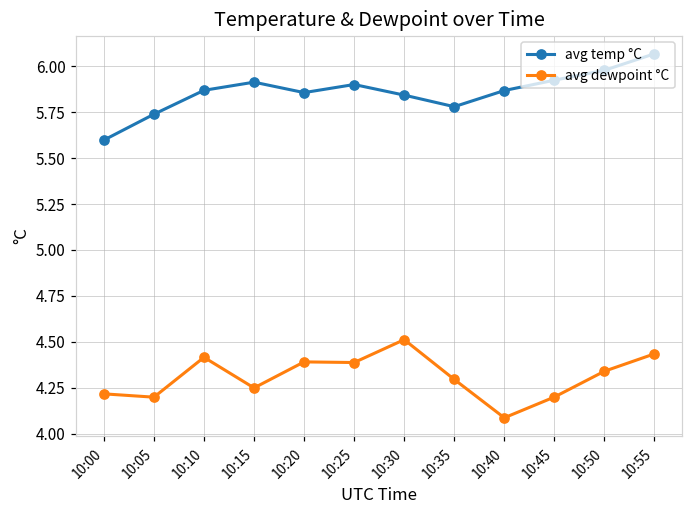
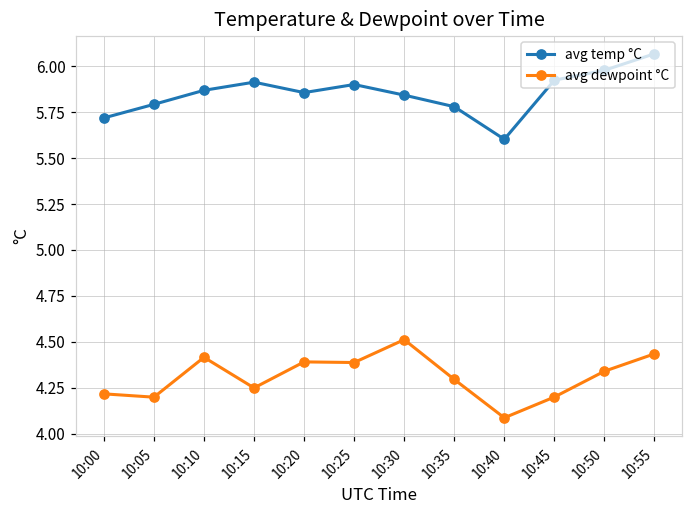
avg temp °C, 10:00: 5.60 -> 5.72
avg temp °C, 10:05: 5.74 -> 5.79
avg temp °C, 10:40: 5.87 -> 5.60
